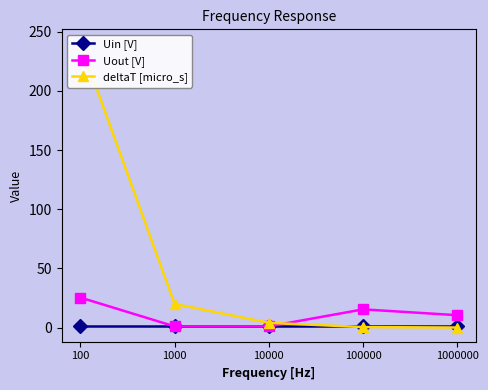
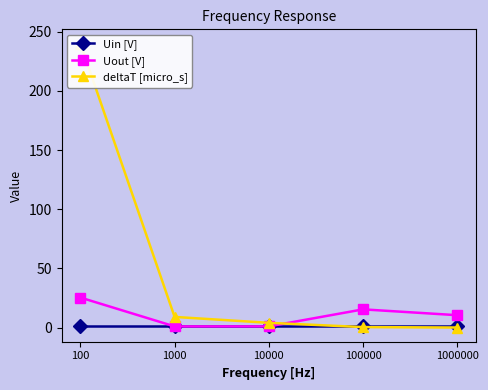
deltaT [micro_s], 1000: 20 -> 9
